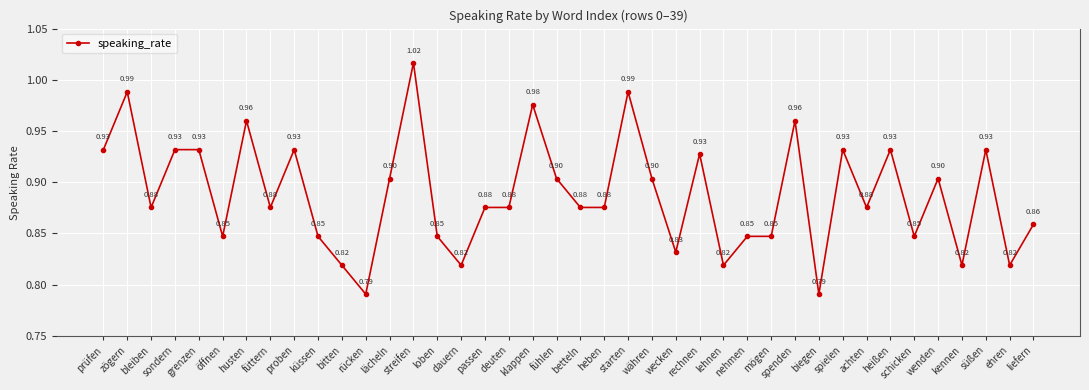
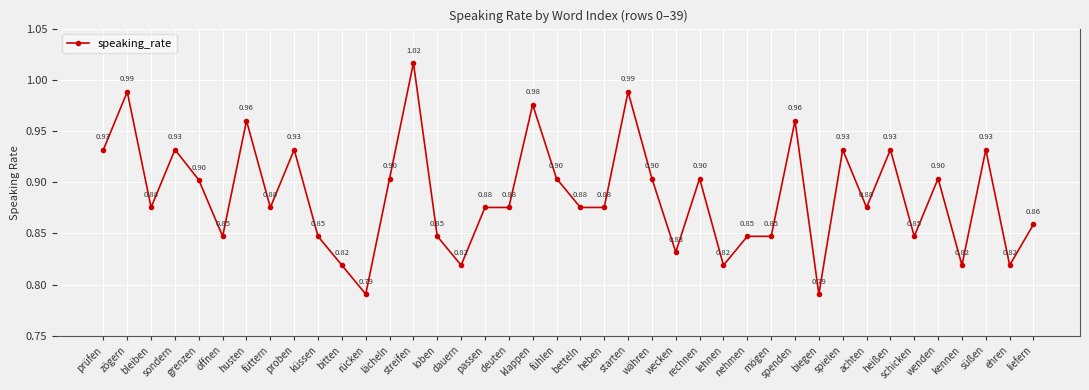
grenzen: 0.93 -> 0.90
rechnen: 0.93 -> 0.90
